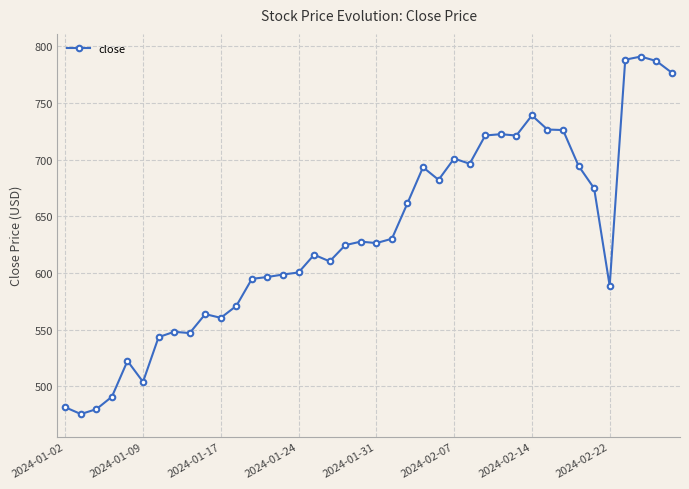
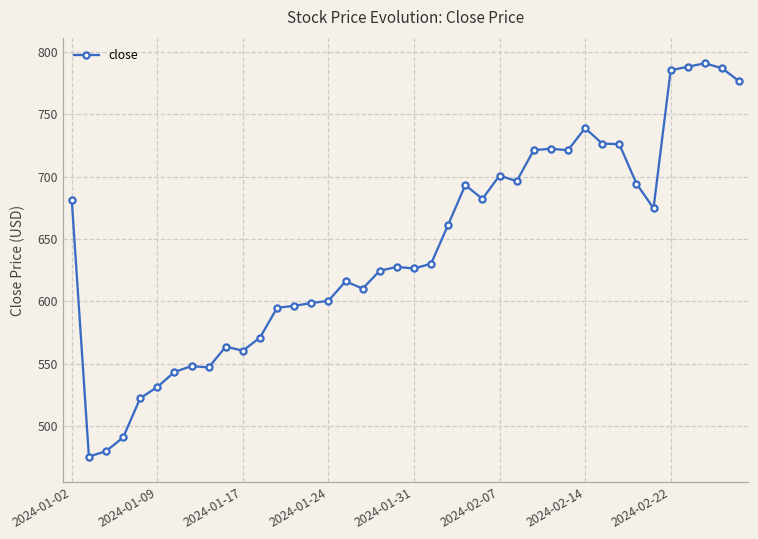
2024-01-02: 482 -> 681
2024-01-09: 504 -> 531
2024-02-22: 589 -> 785
